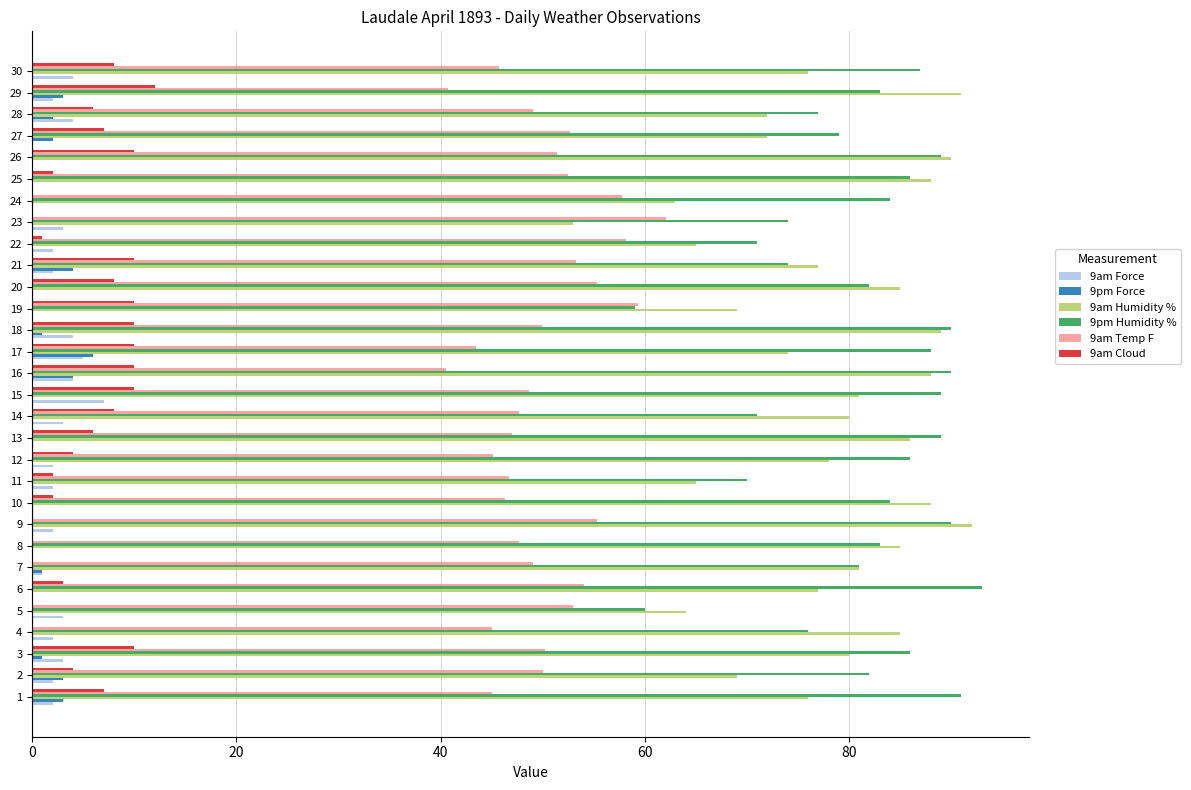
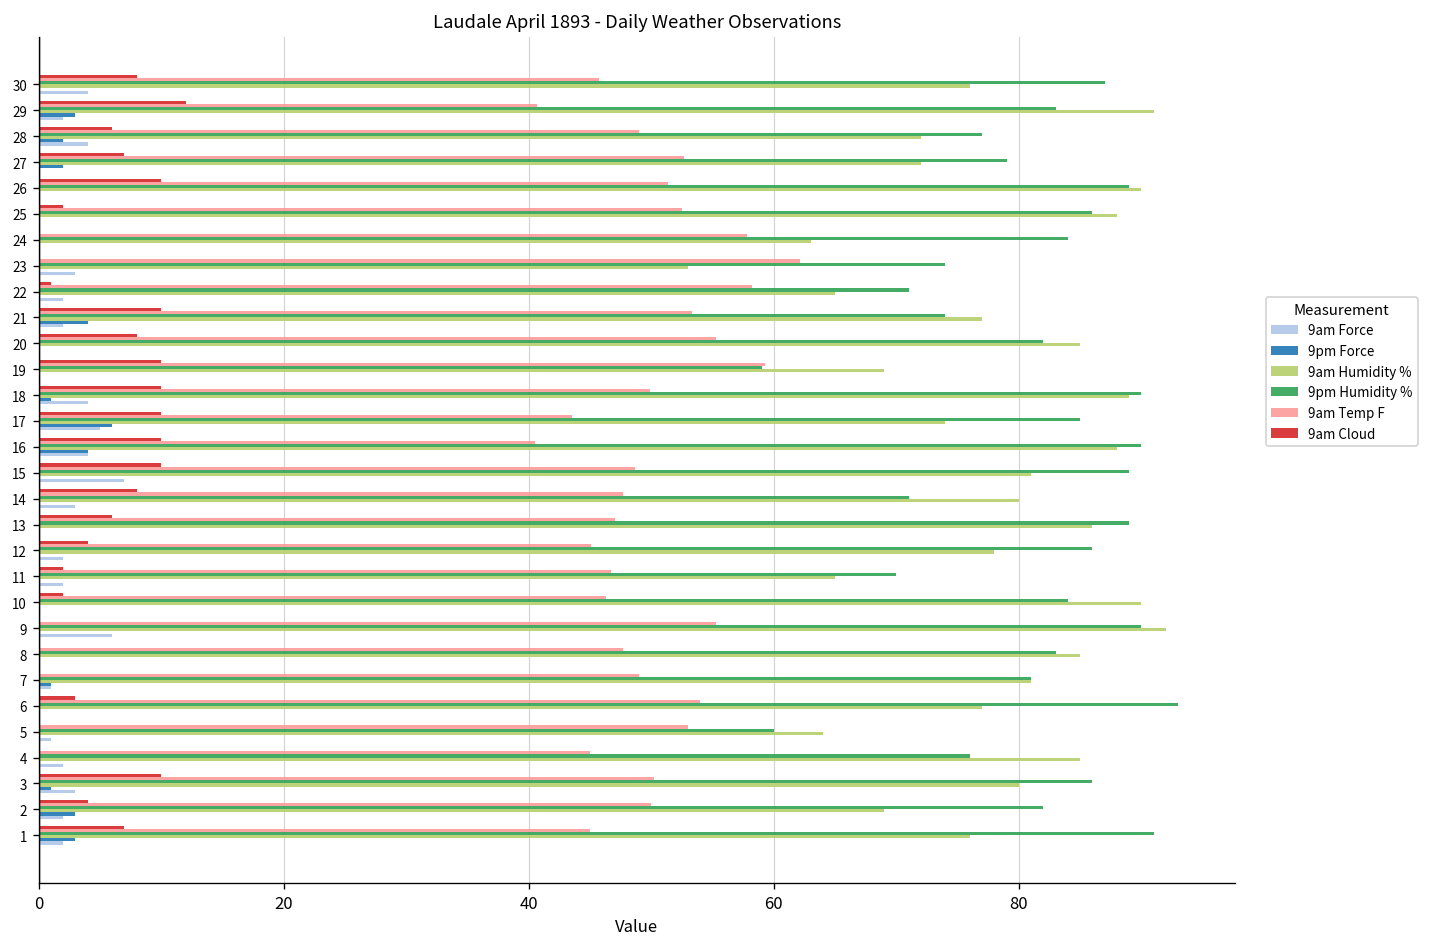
9pm Humidity %, 17: 88 -> 85
9am Humidity %, 10: 88 -> 90
9am Force, 9: 2 -> 6
9am Force, 5: 3 -> 1
